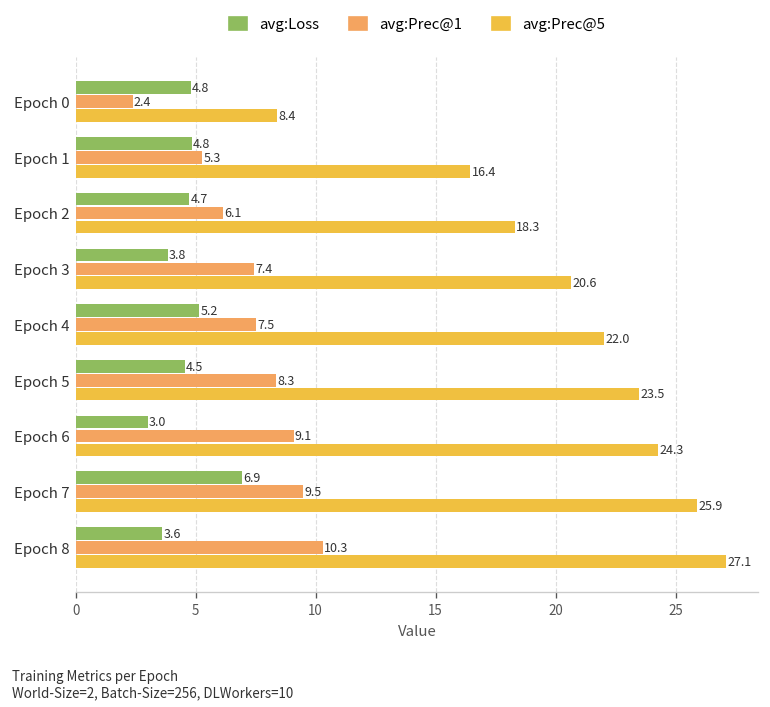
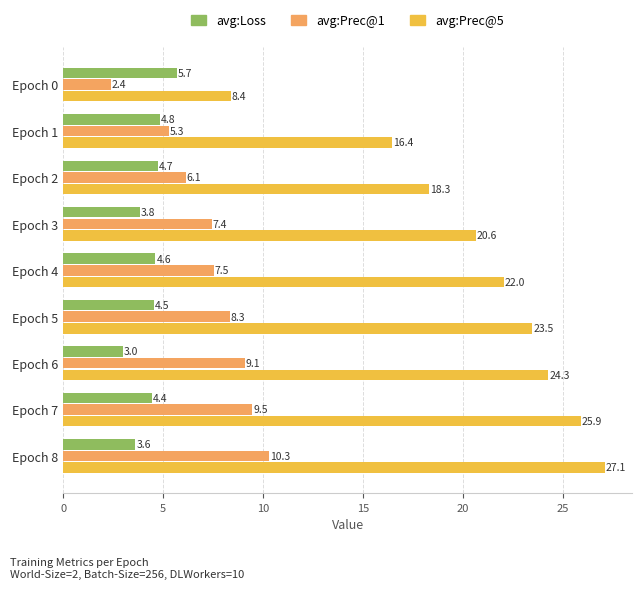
avg:Loss, Epoch 0: 4.8 -> 5.7
avg:Loss, Epoch 4: 5.2 -> 4.6
avg:Loss, Epoch 7: 6.9 -> 4.4
